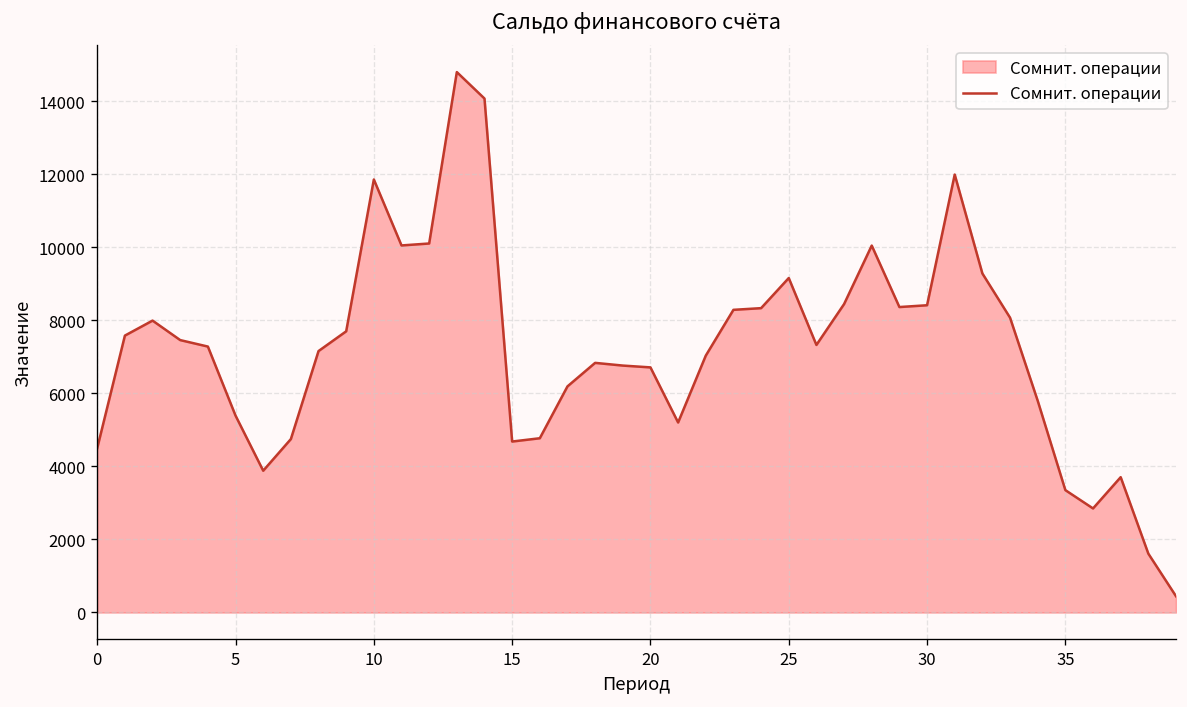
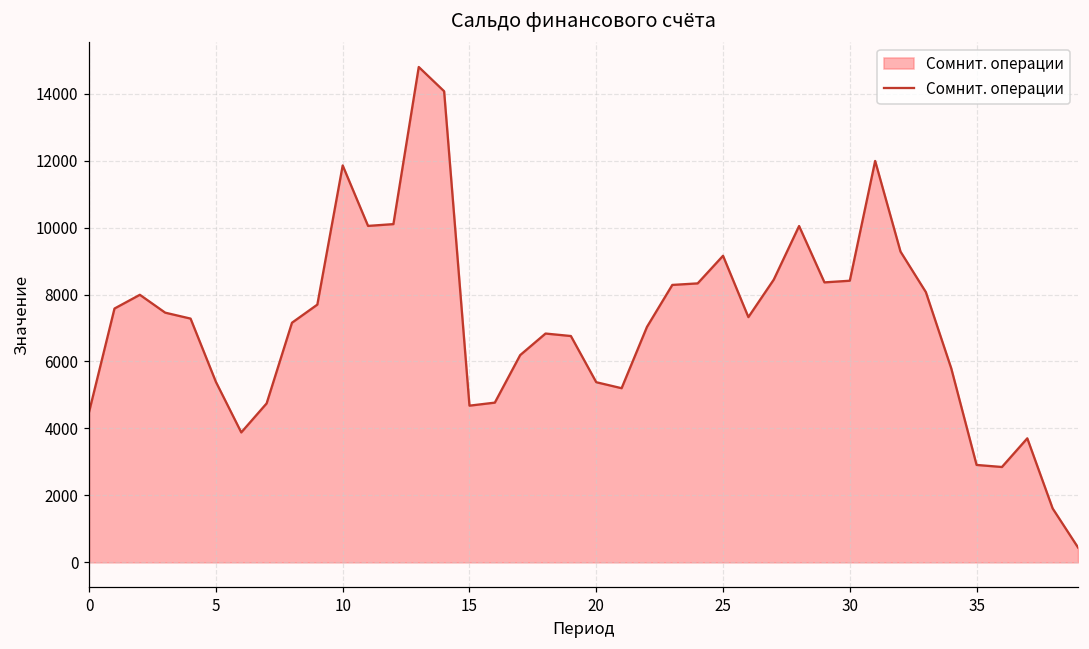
20: 6700 -> 5400
35: 3300 -> 2900
